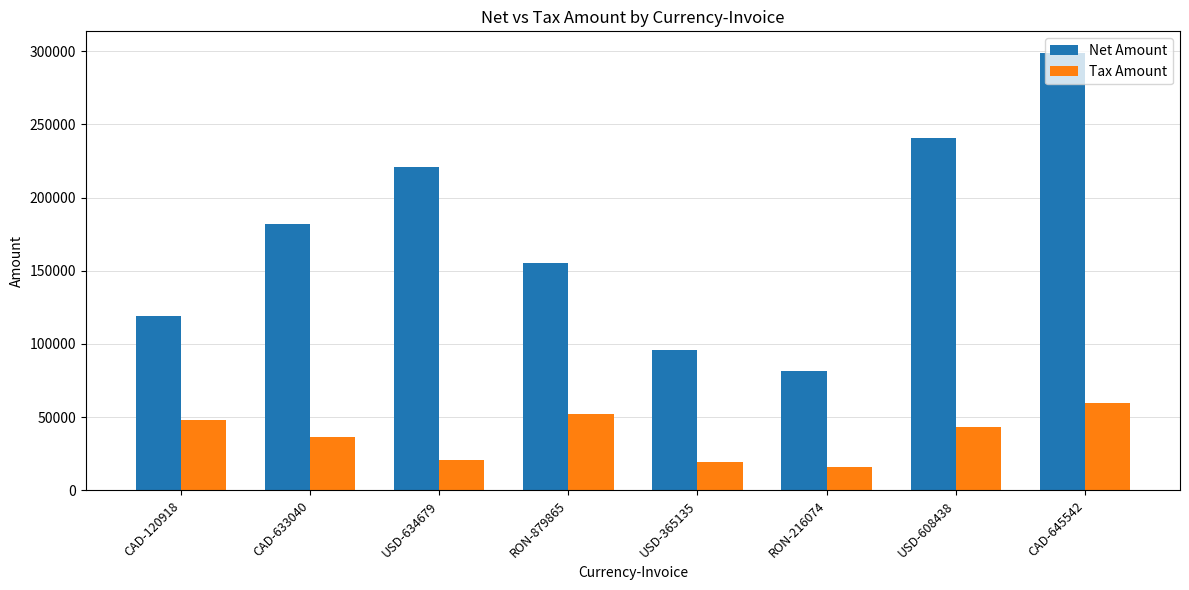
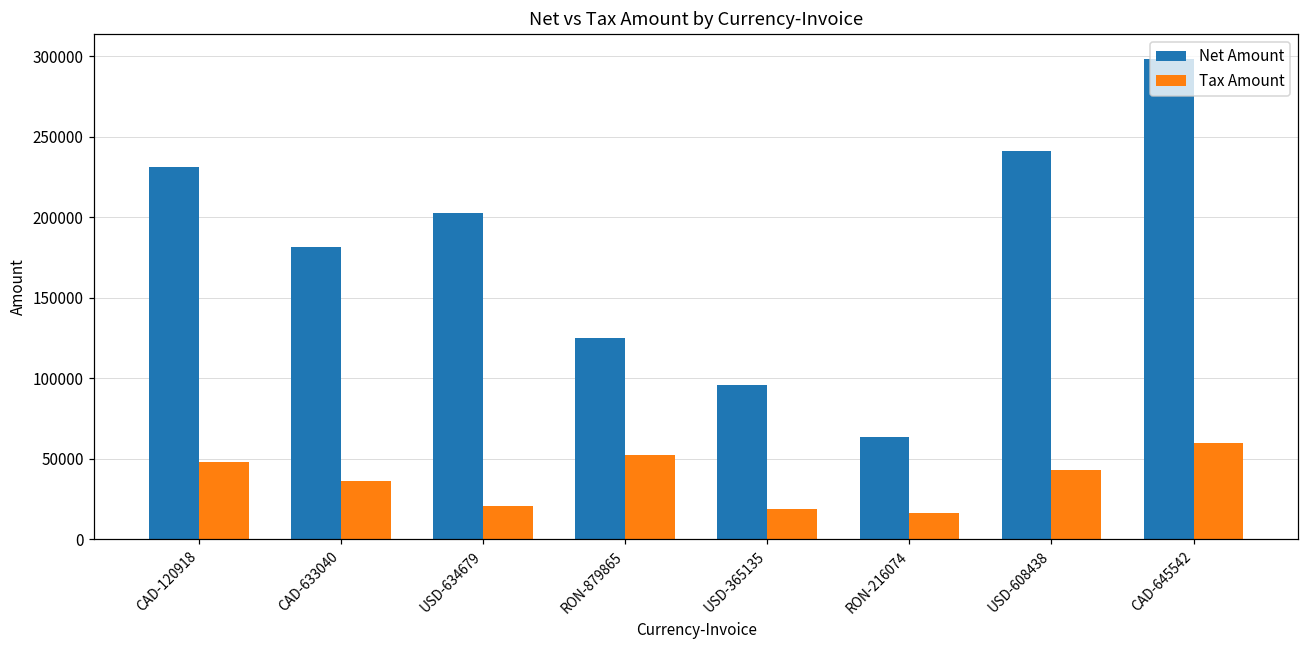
Net Amount, CAD-120918: 119000 -> 231000
Net Amount, USD-634679: 221000 -> 203000
Net Amount, RON-879865: 155000 -> 125000
Net Amount, RON-216074: 81000 -> 64000
